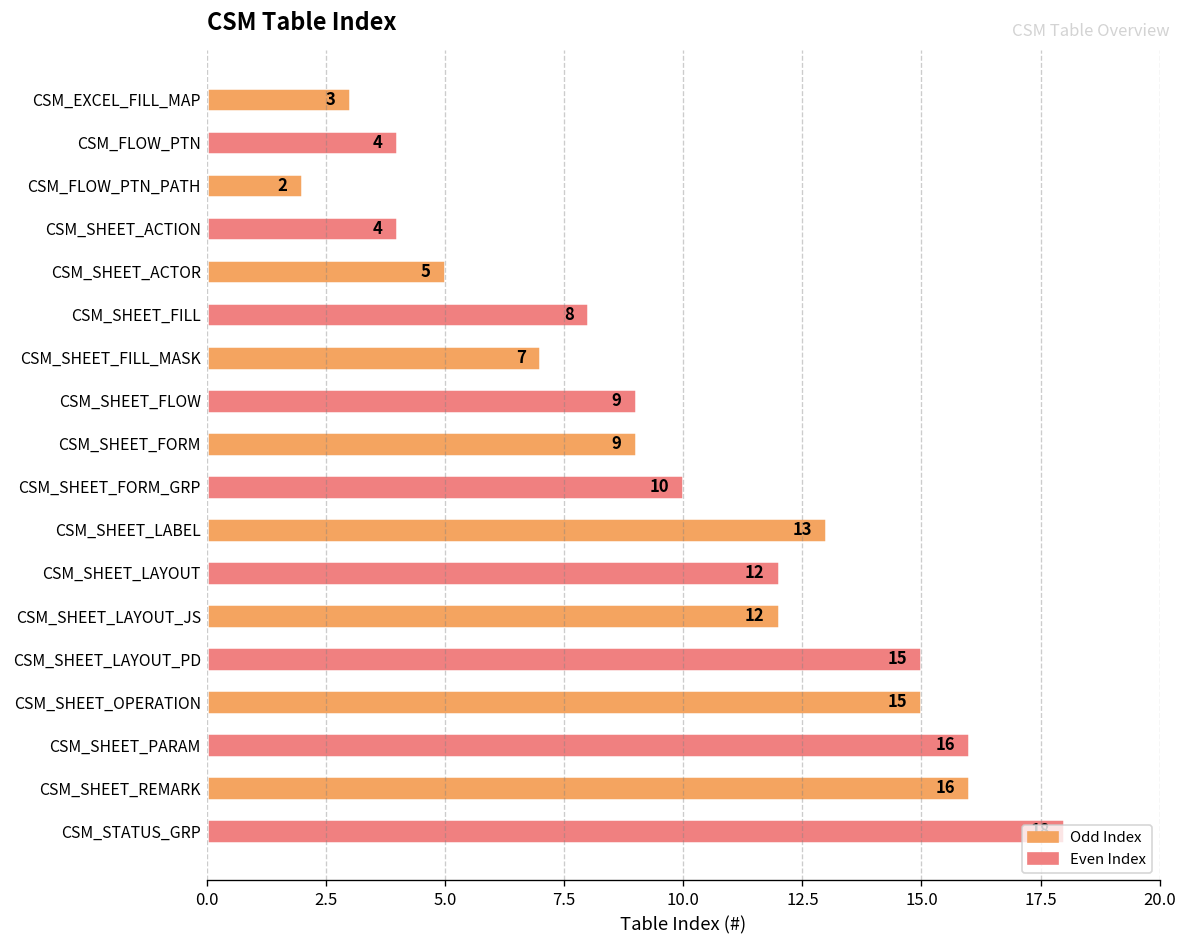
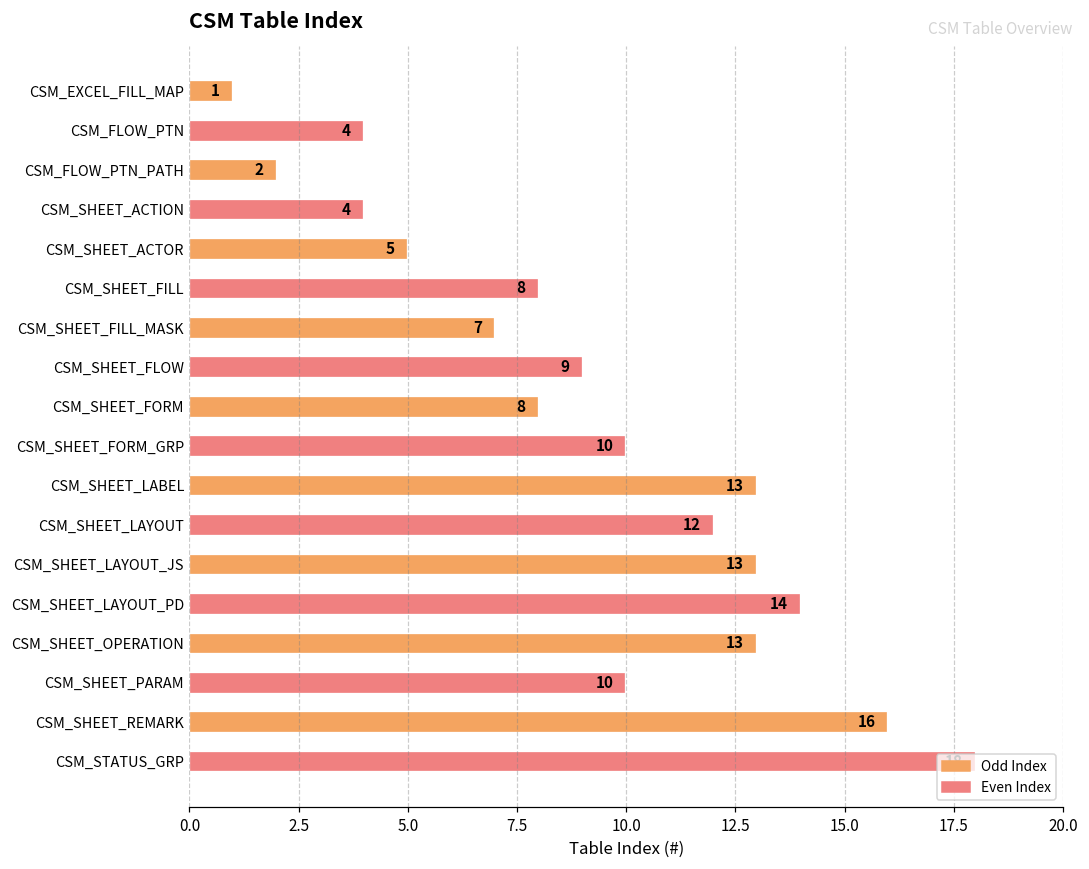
CSM_EXCEL_FILL_MAP: 3 -> 1
CSM_SHEET_FORM: 9 -> 8
CSM_SHEET_LAYOUT_JS: 12 -> 13
CSM_SHEET_LAYOUT_PD: 15 -> 14
CSM_SHEET_OPERATION: 15 -> 13
CSM_SHEET_PARAM: 16 -> 10
